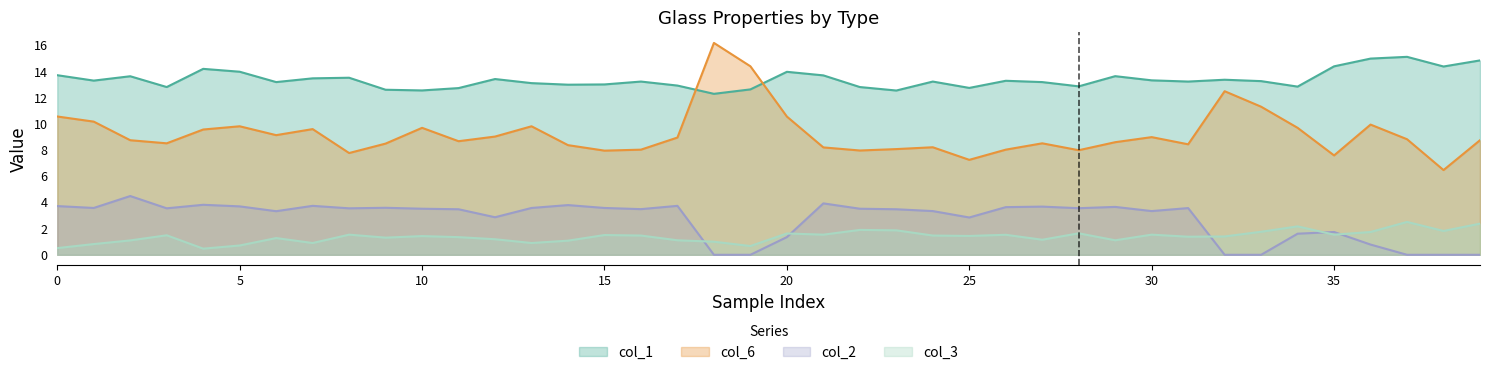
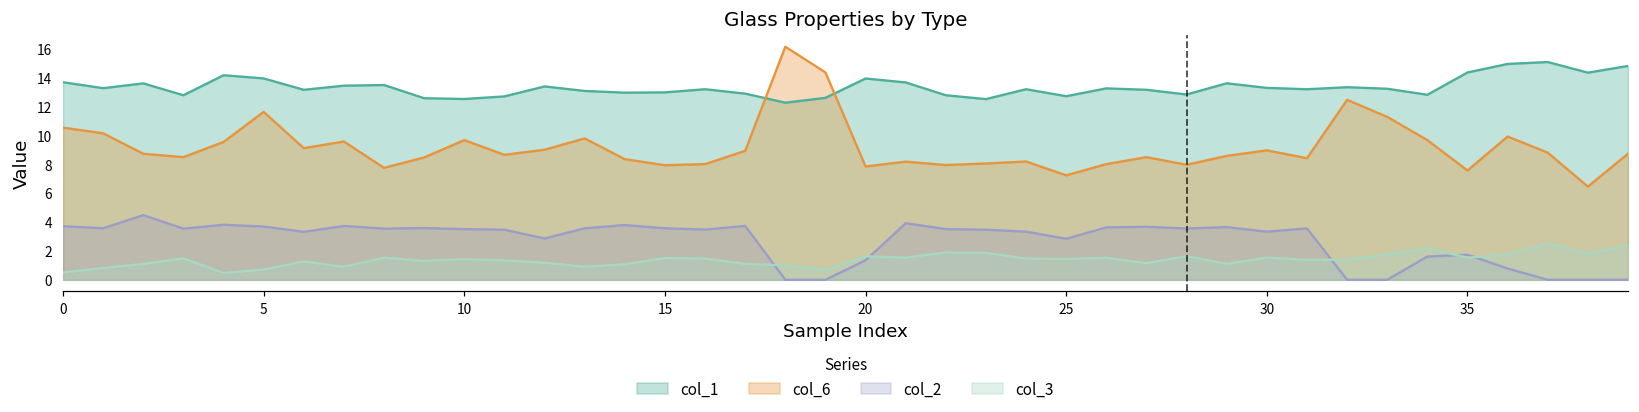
col_6, 5: 9.8 -> 11.7
col_6, 20: 10.6 -> 7.9
